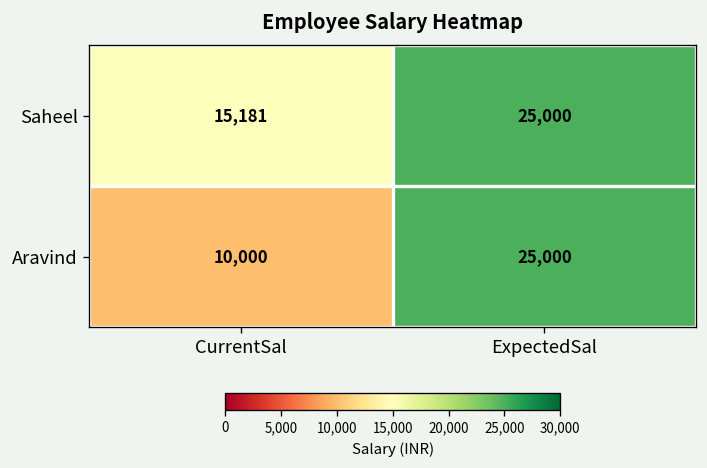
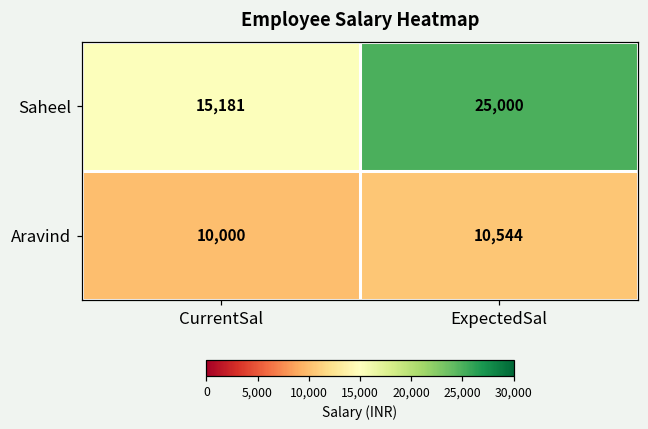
Aravind, ExpectedSal: 25,000 -> 10,544
